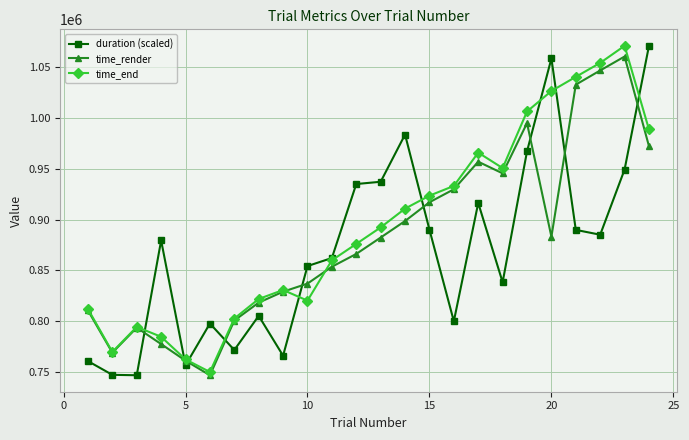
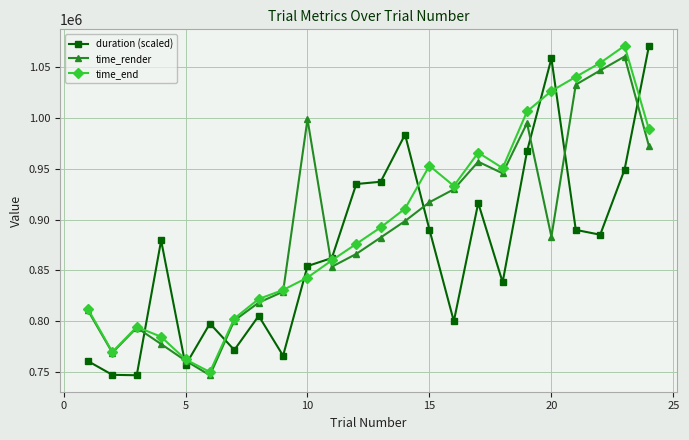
time_render, 10: 837000 -> 999000
time_end, 10: 820000 -> 843000
time_end, 15: 924000 -> 953000
